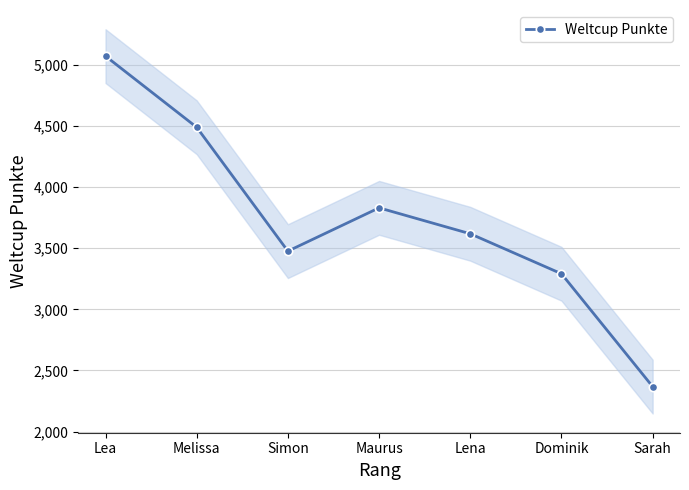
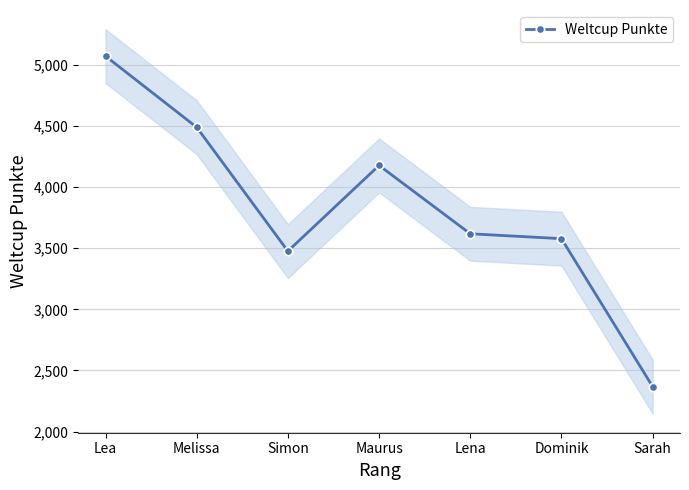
Weltcup Punkte, Maurus: 3,830 -> 4,180
Weltcup Punkte, Dominik: 3,290 -> 3,580
